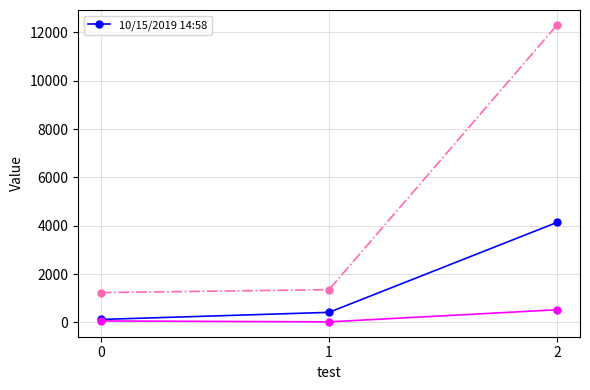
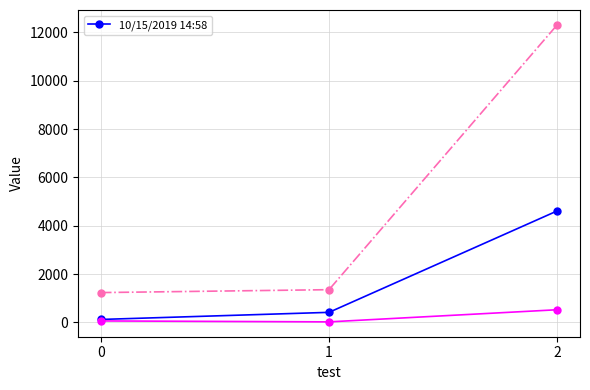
10/15/2019 14:58, 2: 4100 -> 4600
